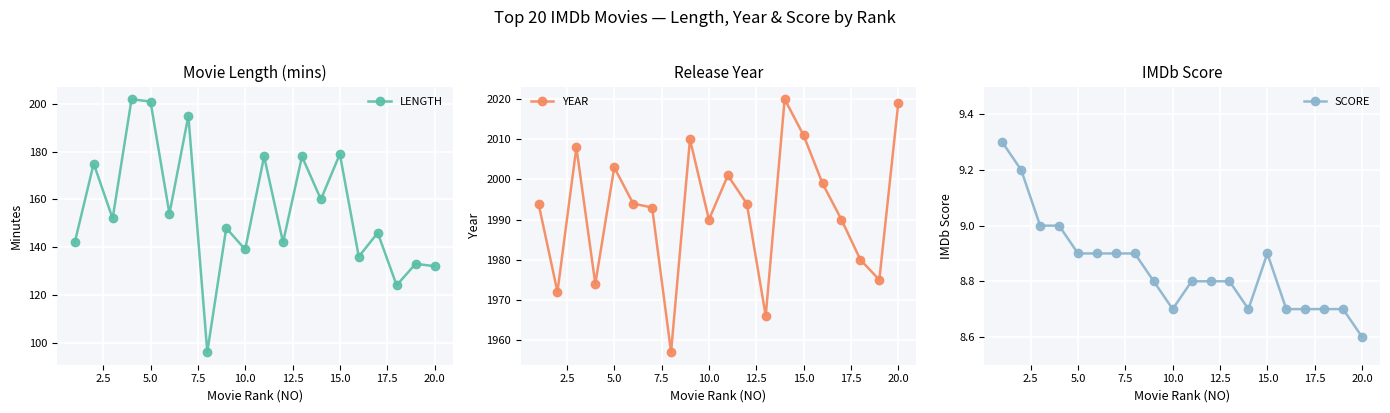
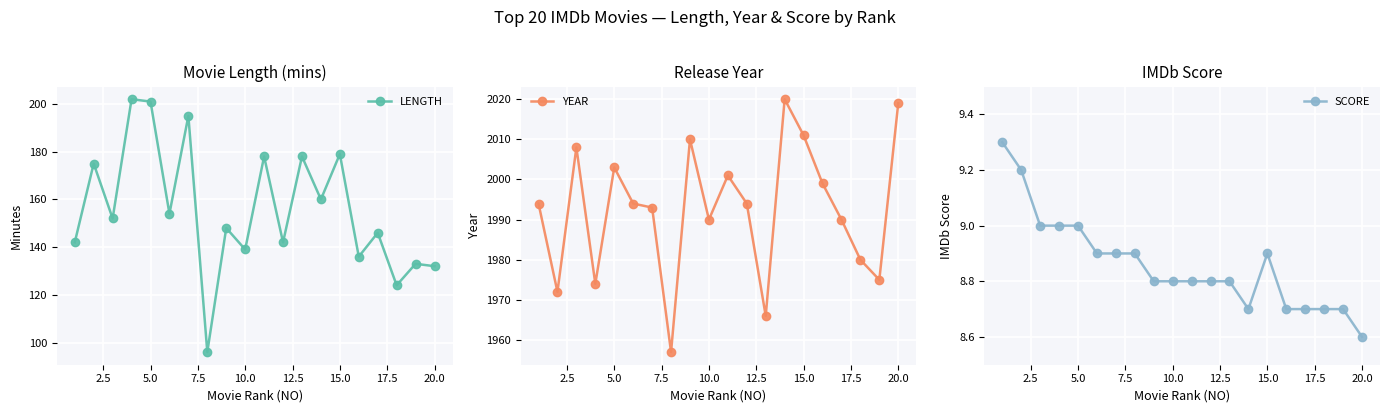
IMDb Score, 5.0: 8.9 -> 9.0
IMDb Score, 10.0: 8.7 -> 8.8
